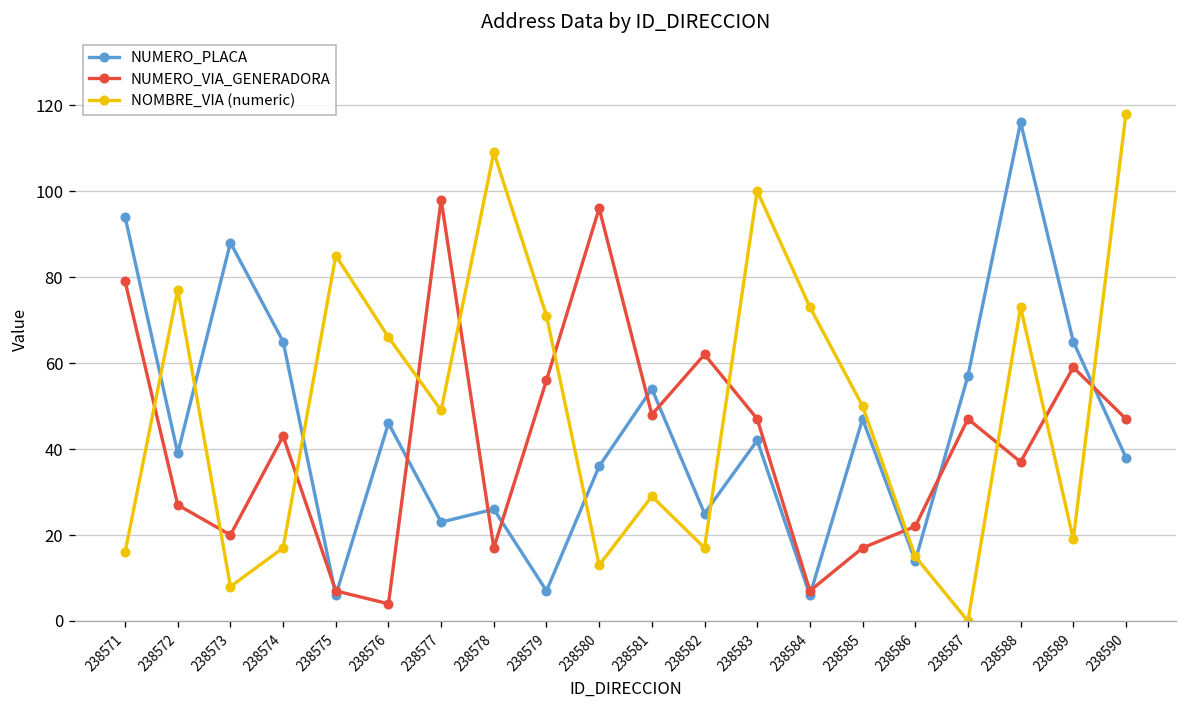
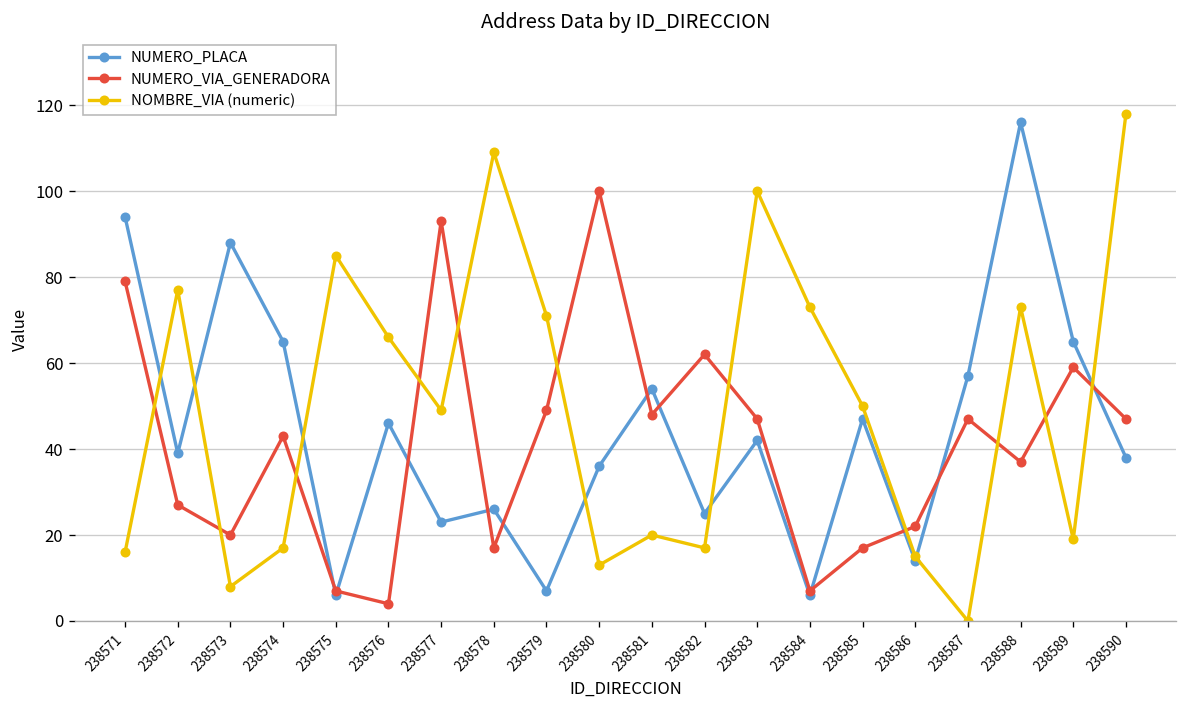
NUMERO_VIA_GENERADORA, 238577: 98 -> 93
NUMERO_VIA_GENERADORA, 238579: 56 -> 49
NUMERO_VIA_GENERADORA, 238580: 96 -> 100
NOMBRE_VIA (numeric), 238581: 29 -> 20
